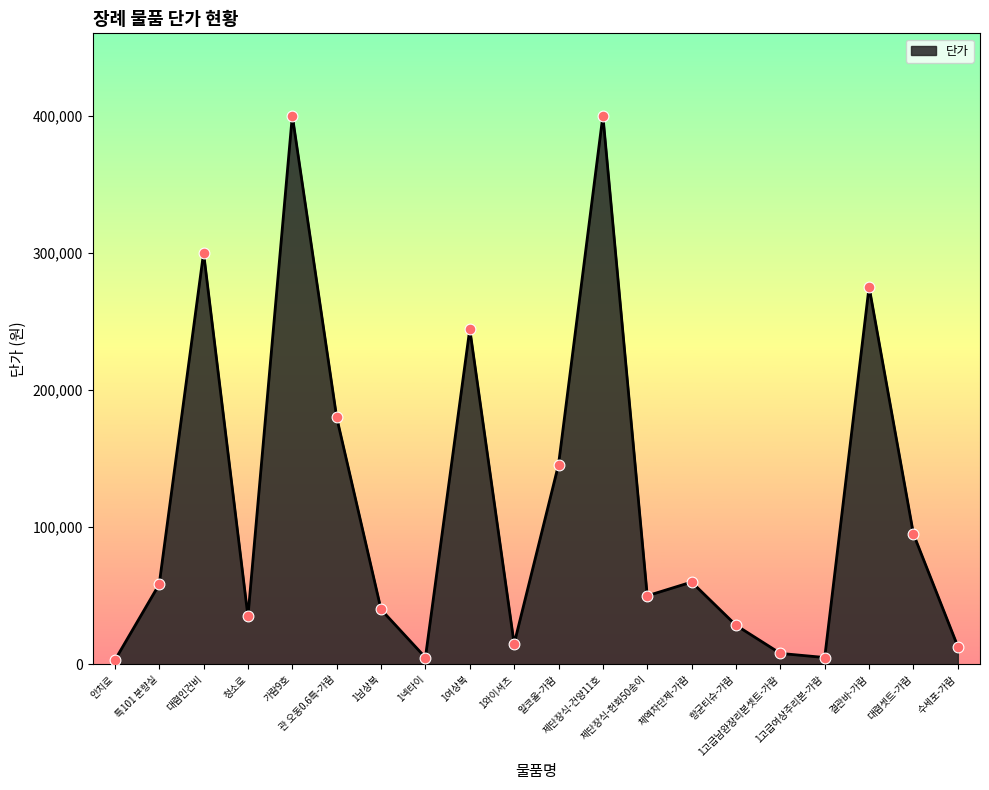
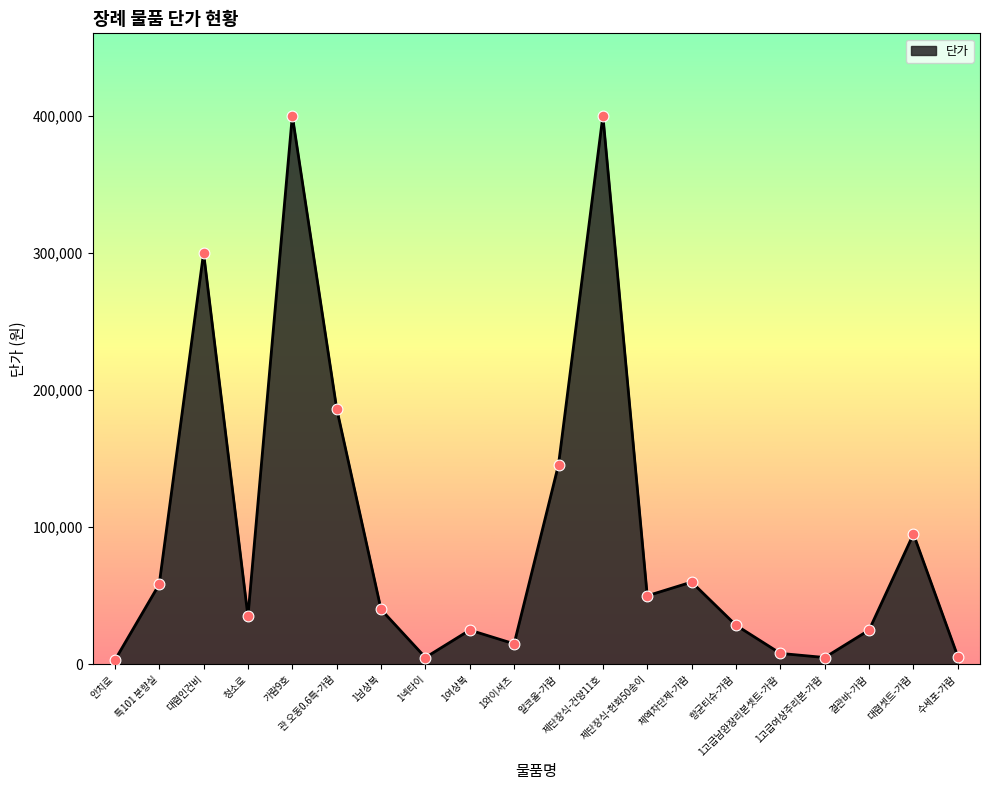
관 오동0.6특-가람: 180,000 -> 186,000
1여상복: 244,000 -> 25,000
결관바-가람: 275,000 -> 25,000
수세포-가람: 13,000 -> 6,000
